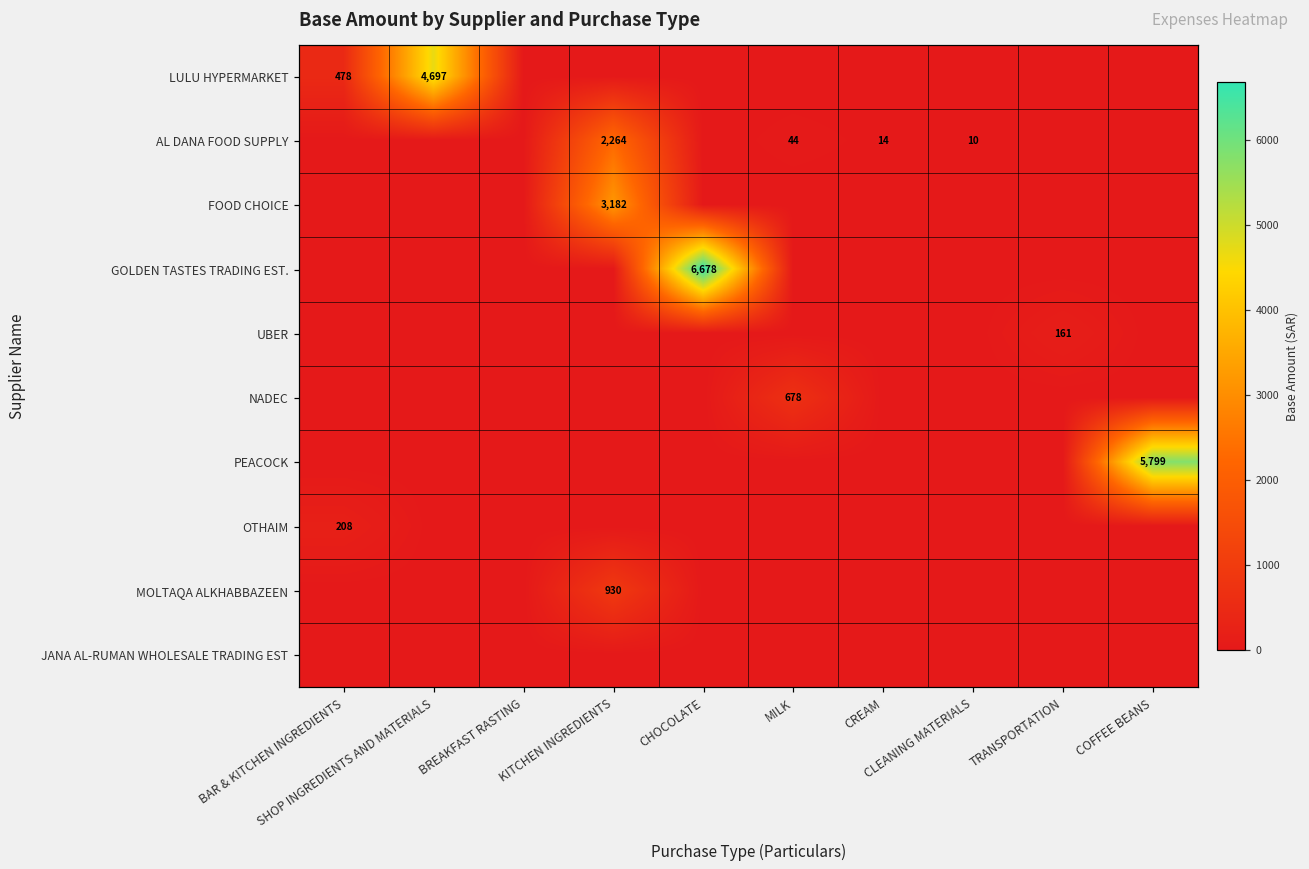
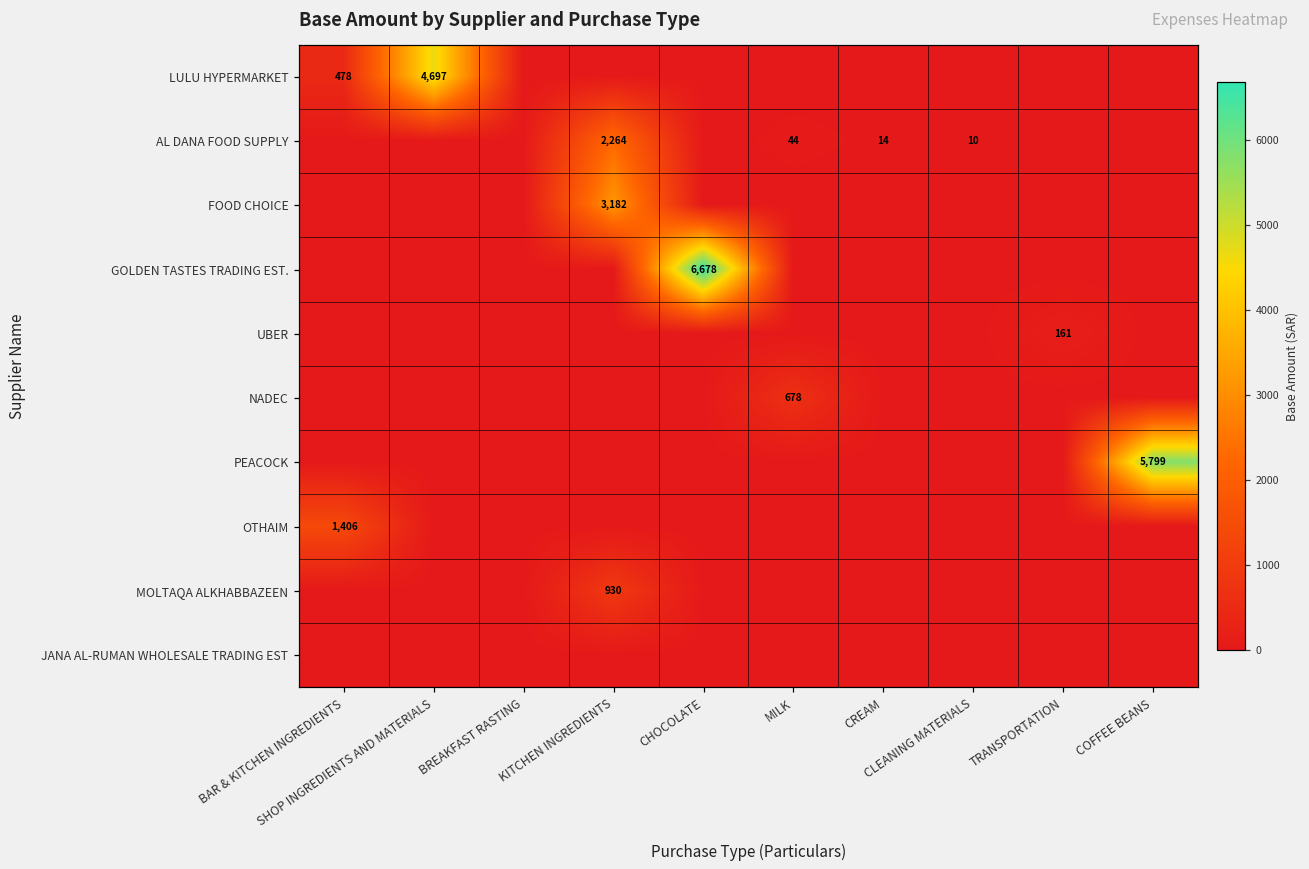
OTHAIM, BAR & KITCHEN INGREDIENTS: 208 -> 1,406
